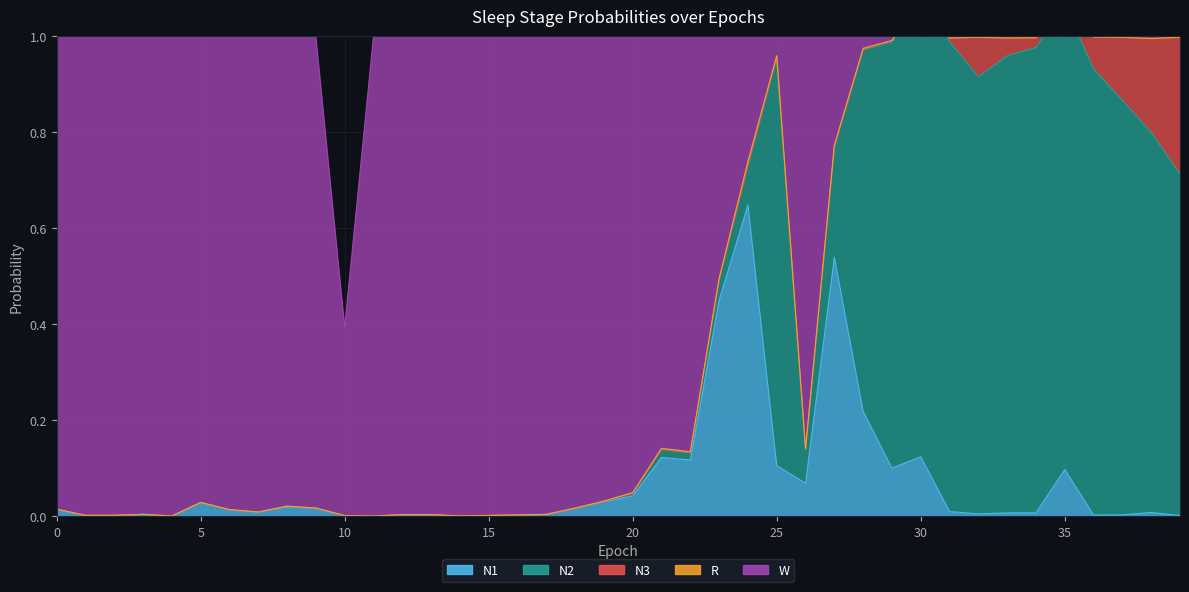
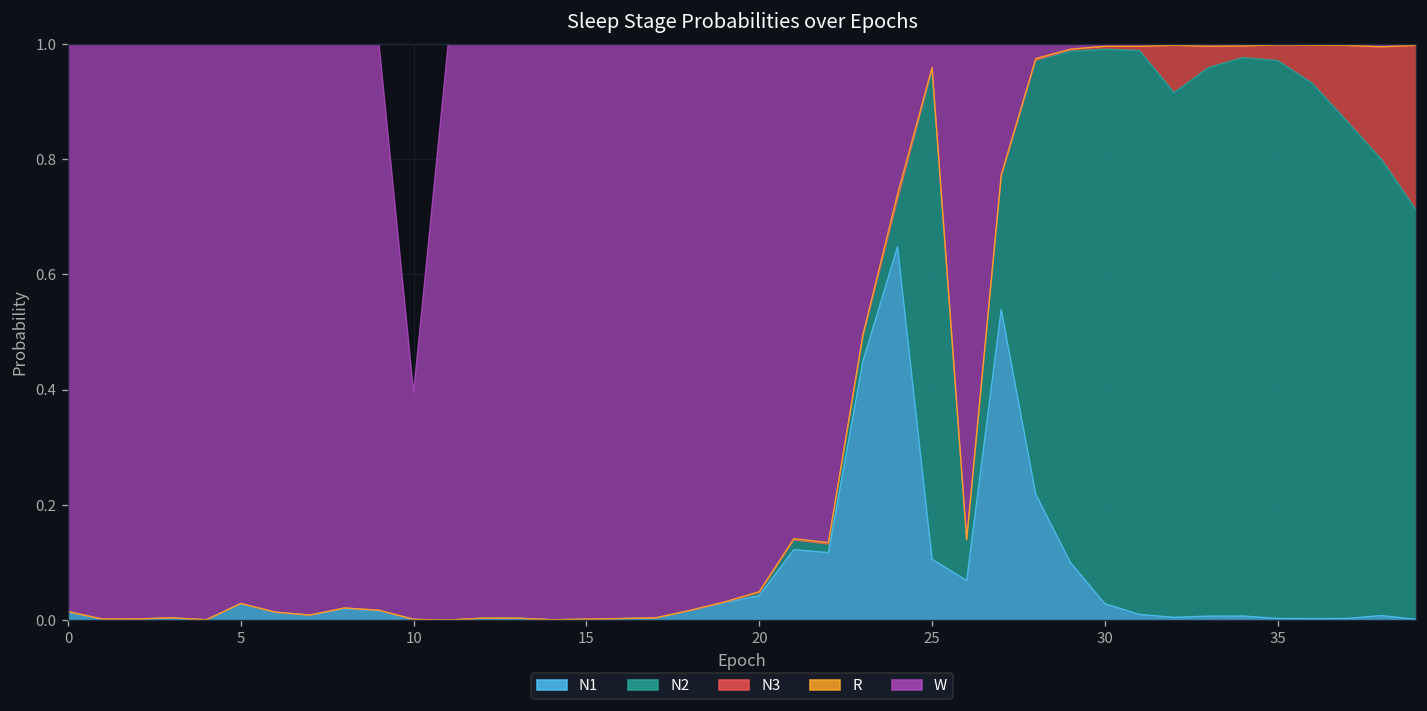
N1, 30: 0.12 -> 0.03
N1, 35: 0.10 -> 0.00
